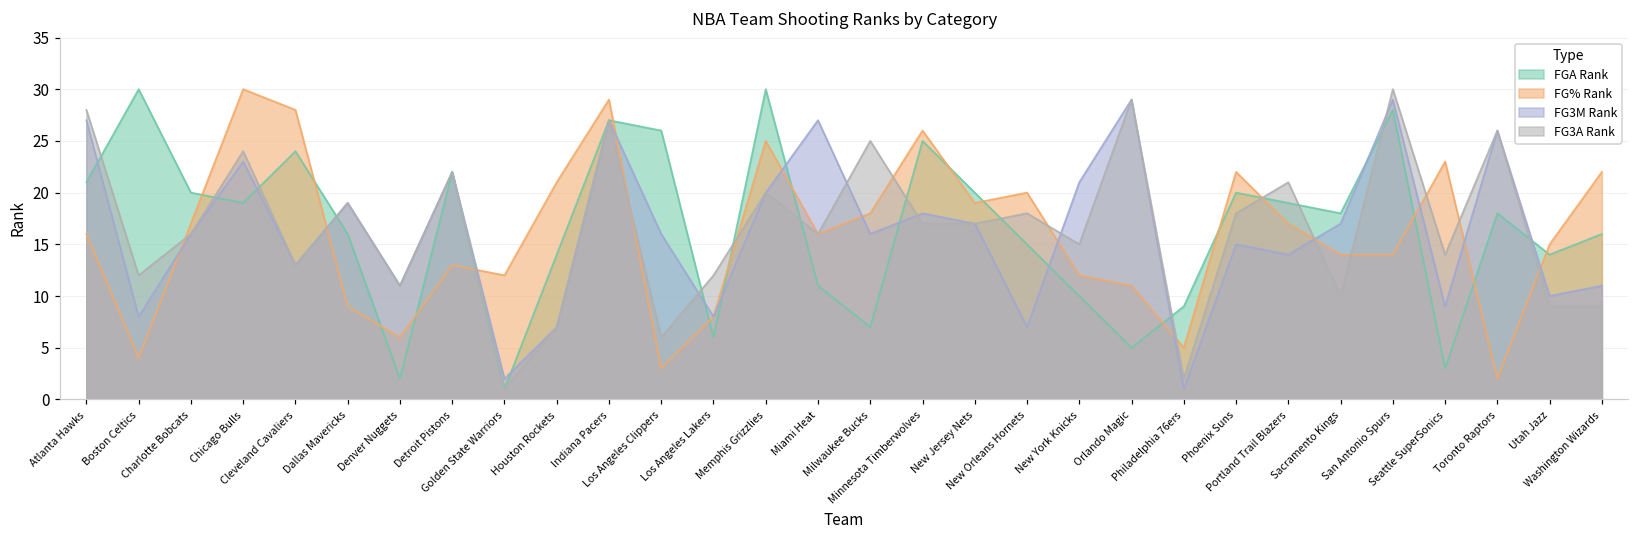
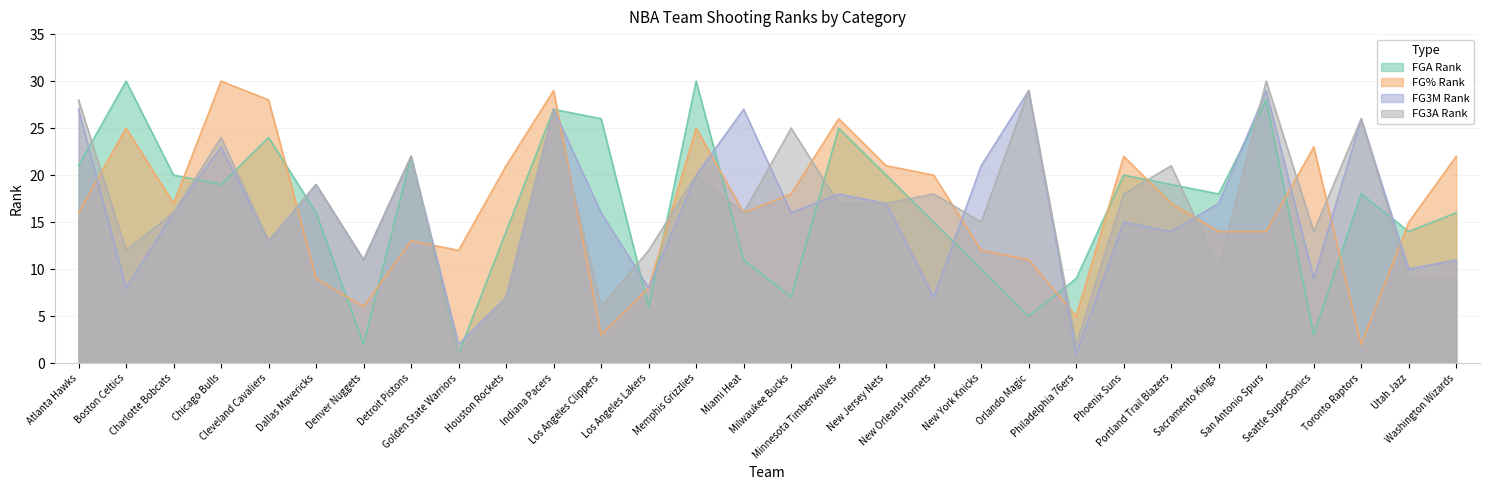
FG% Rank, Boston Celtics: 4 -> 25
FG% Rank, New Jersey Nets: 19 -> 21
